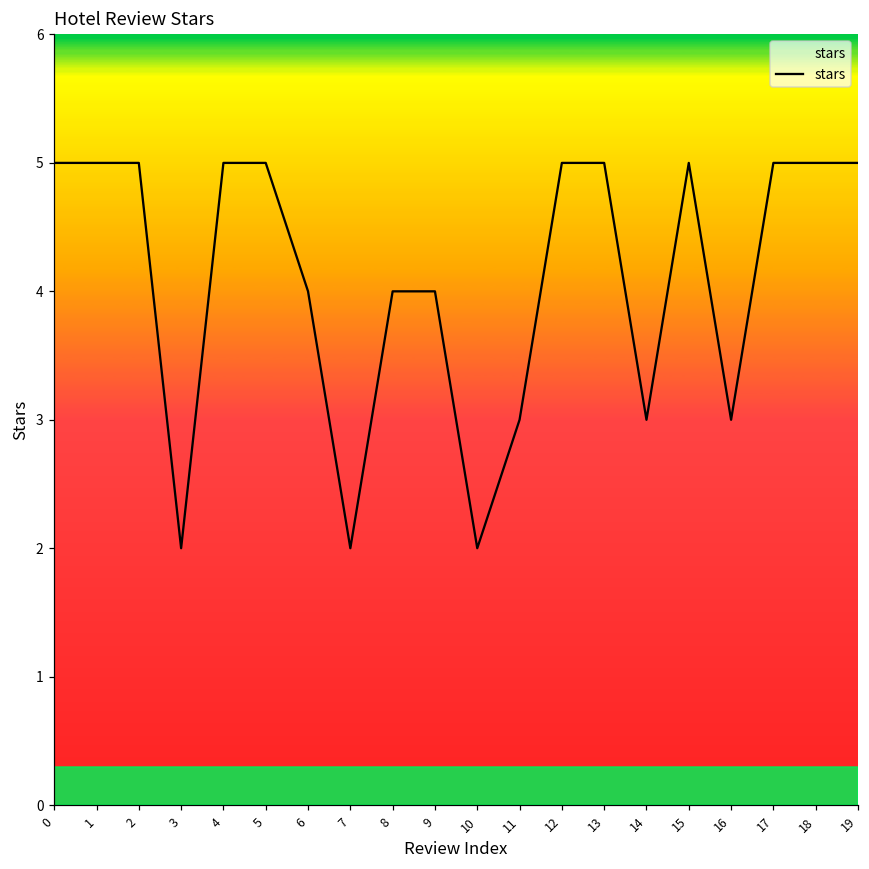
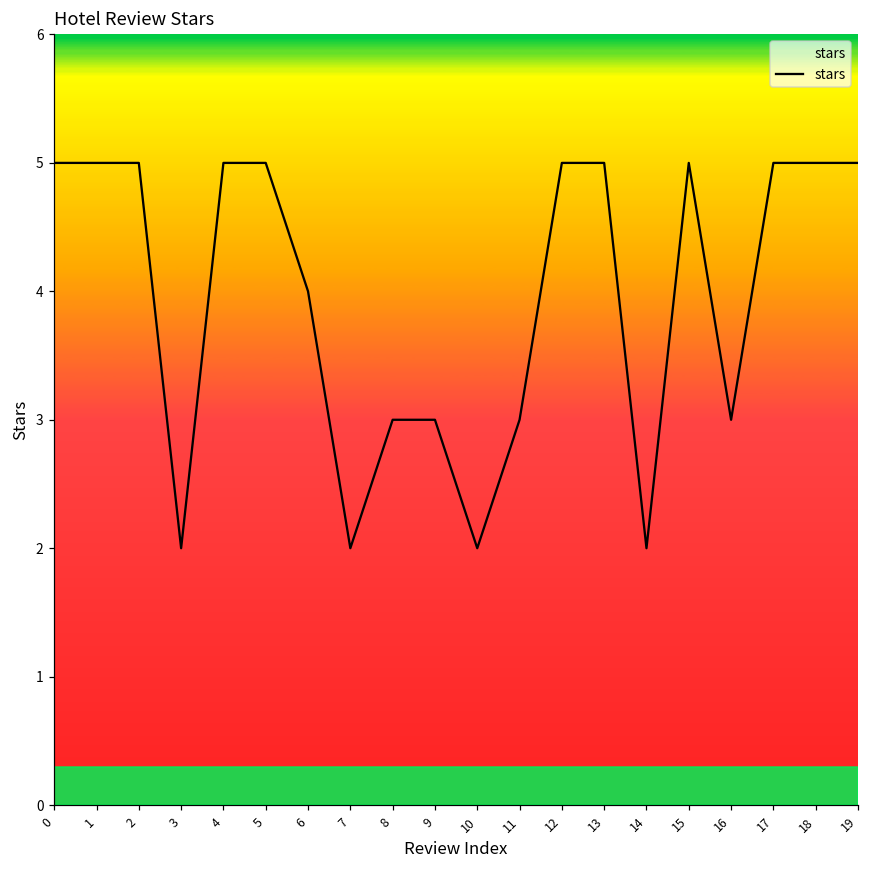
8: 4 -> 3
9: 4 -> 3
14: 3 -> 2
